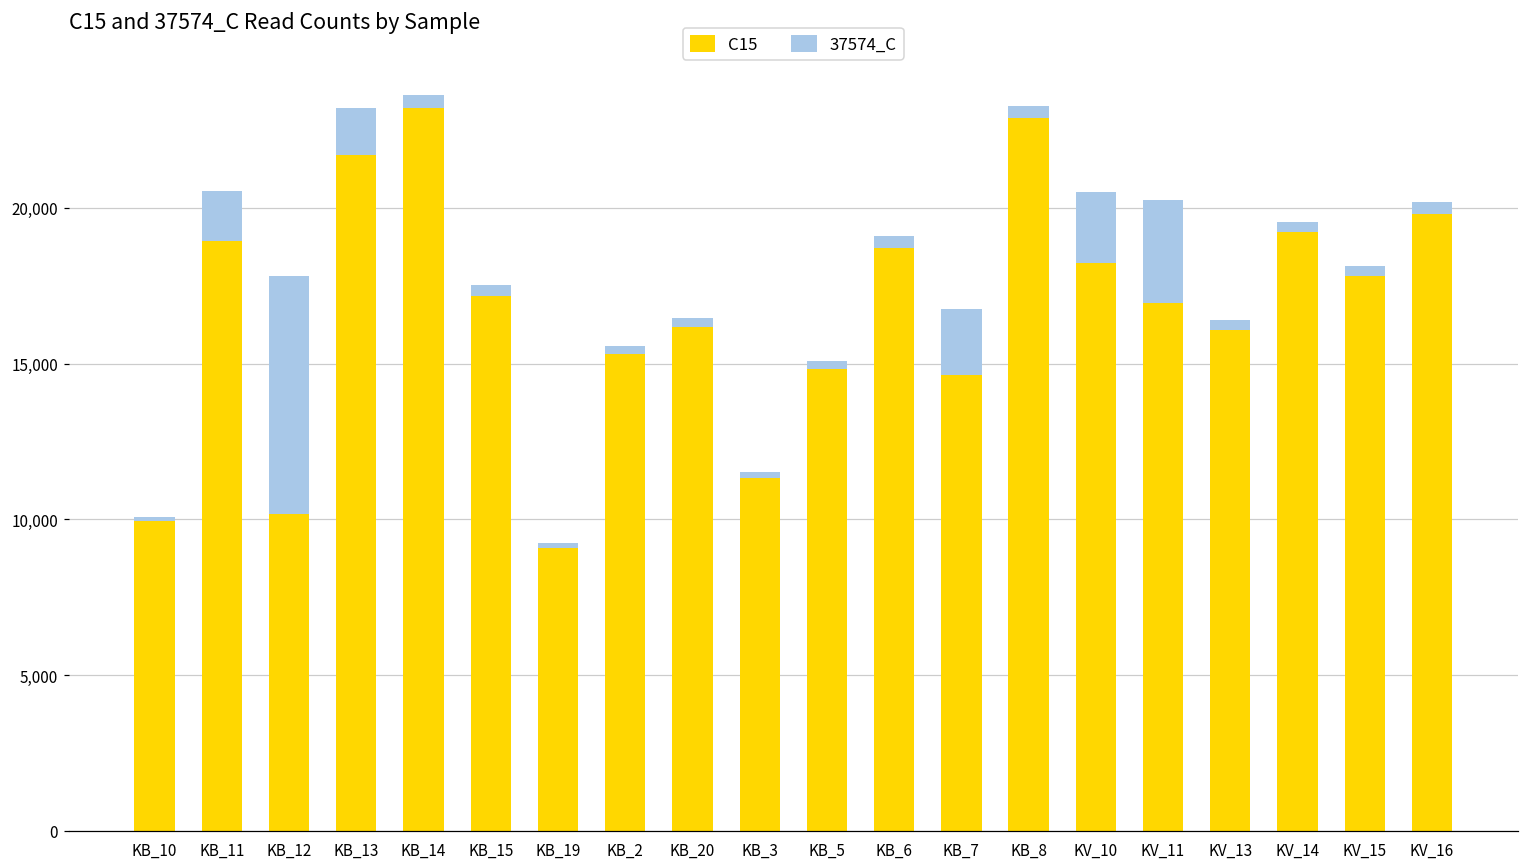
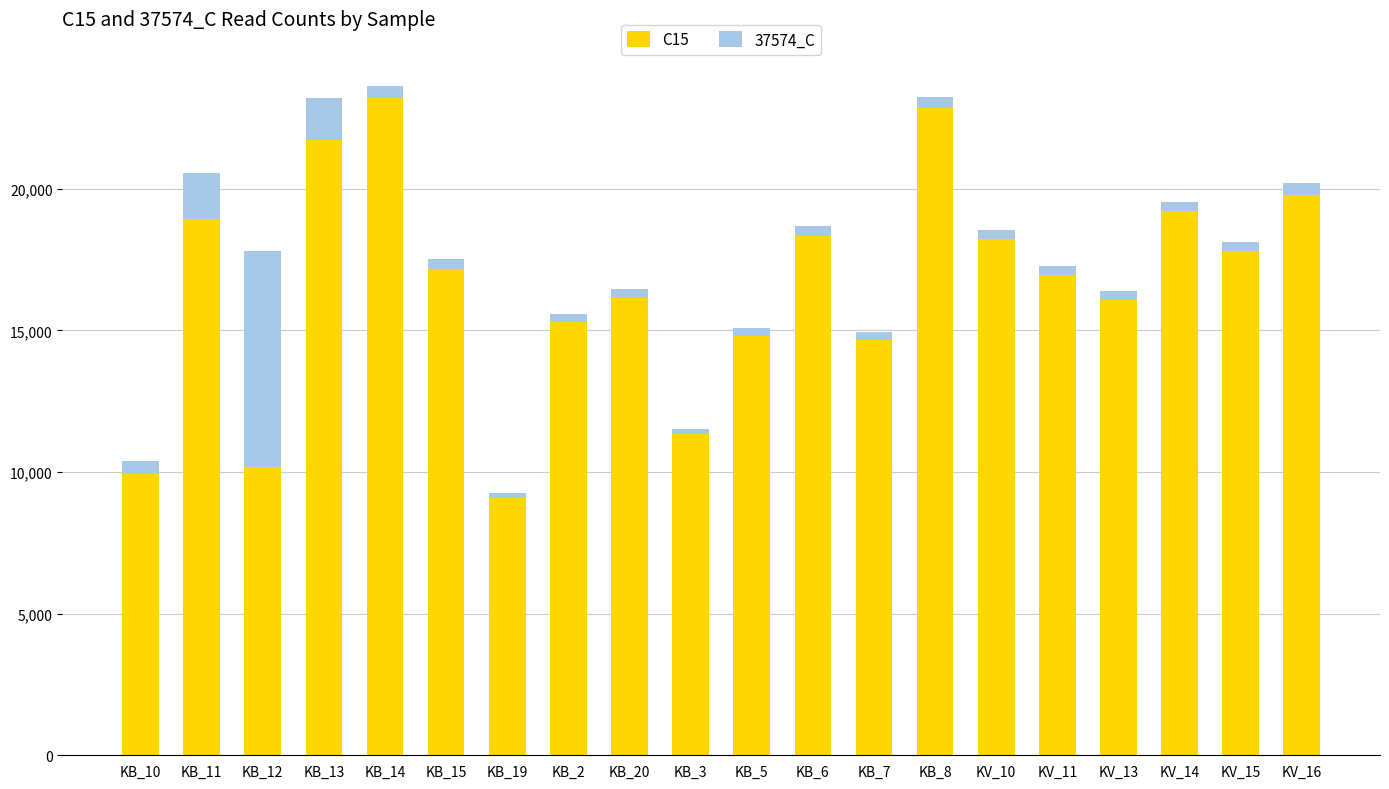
37574_C, KB_10: 100 -> 500
C15, KB_6: 18,700 -> 18,300
37574_C, KB_7: 2,100 -> 300
37574_C, KV_10: 2,300 -> 300
37574_C, KV_11: 3,300 -> 300
